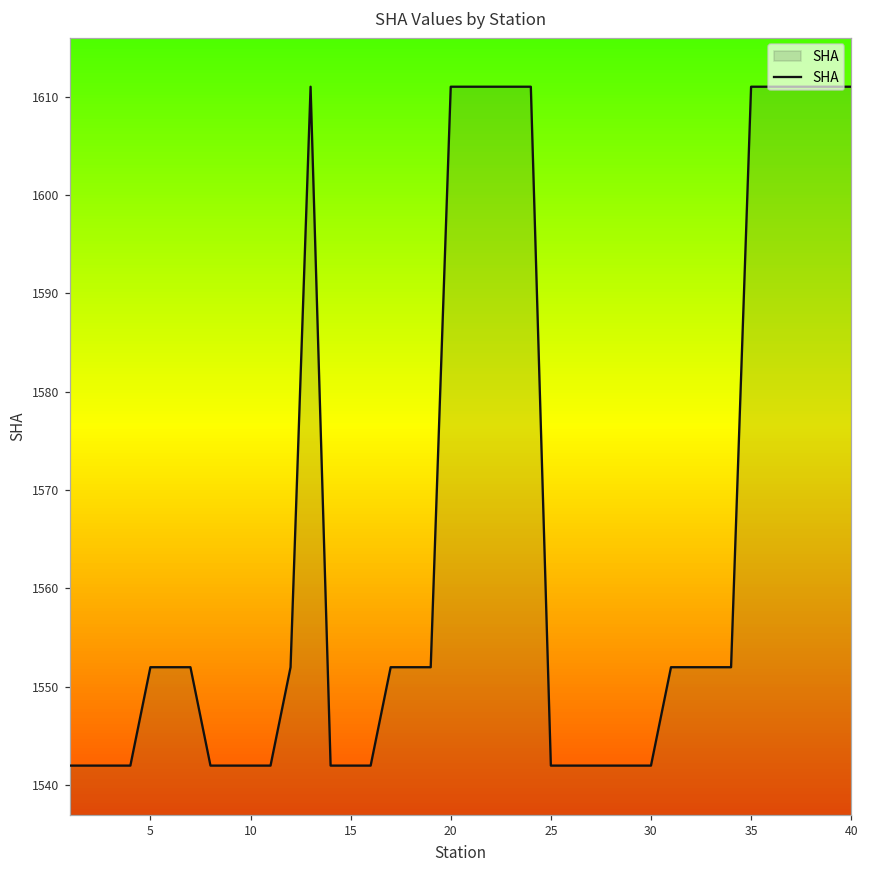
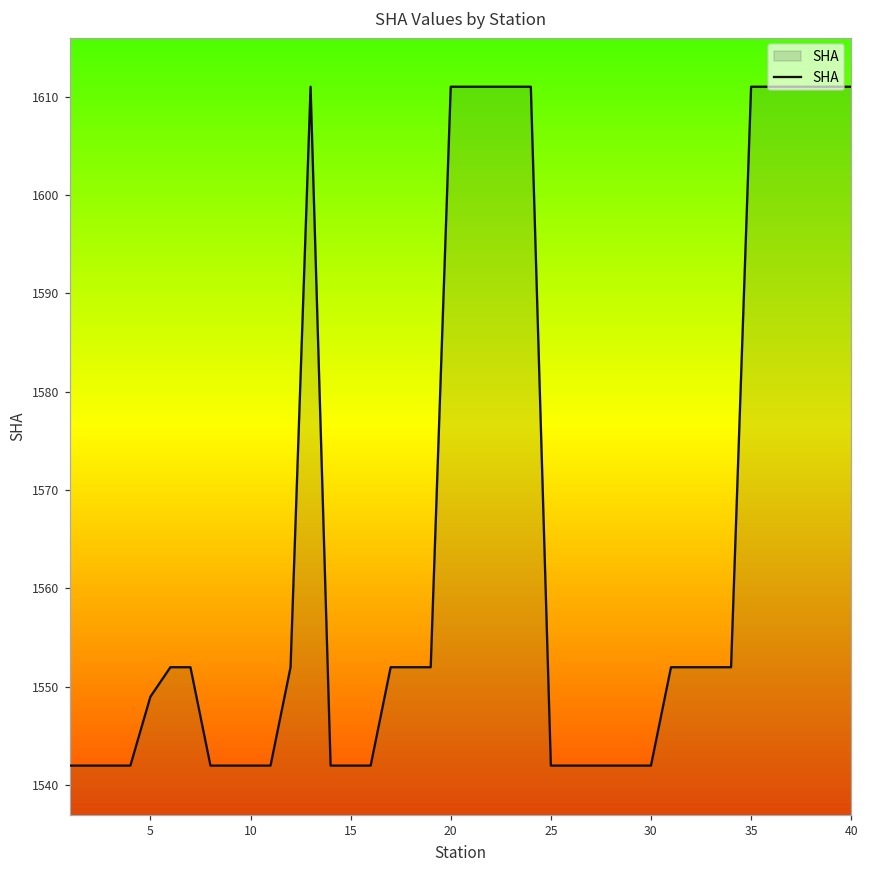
5: 1552 -> 1549
